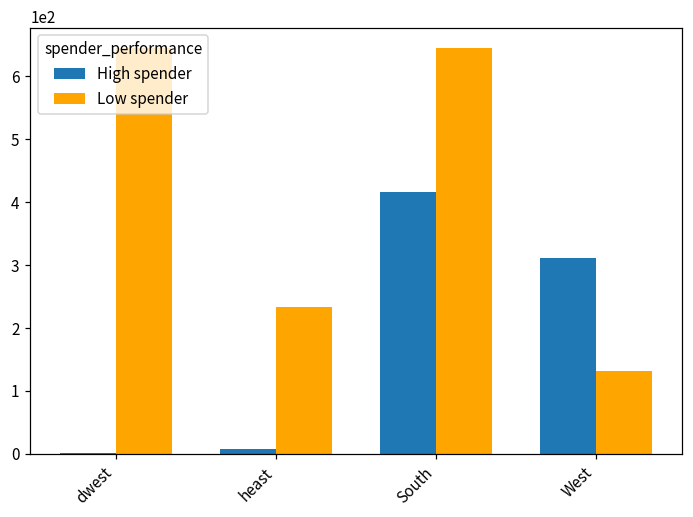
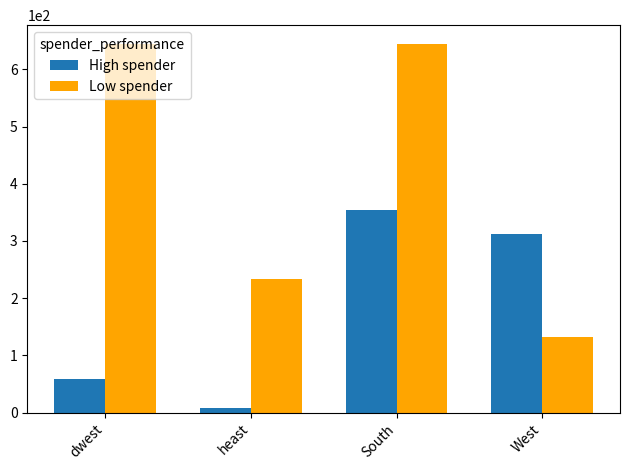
High spender, dwest: 0 -> 60
High spender, South: 420 -> 350
